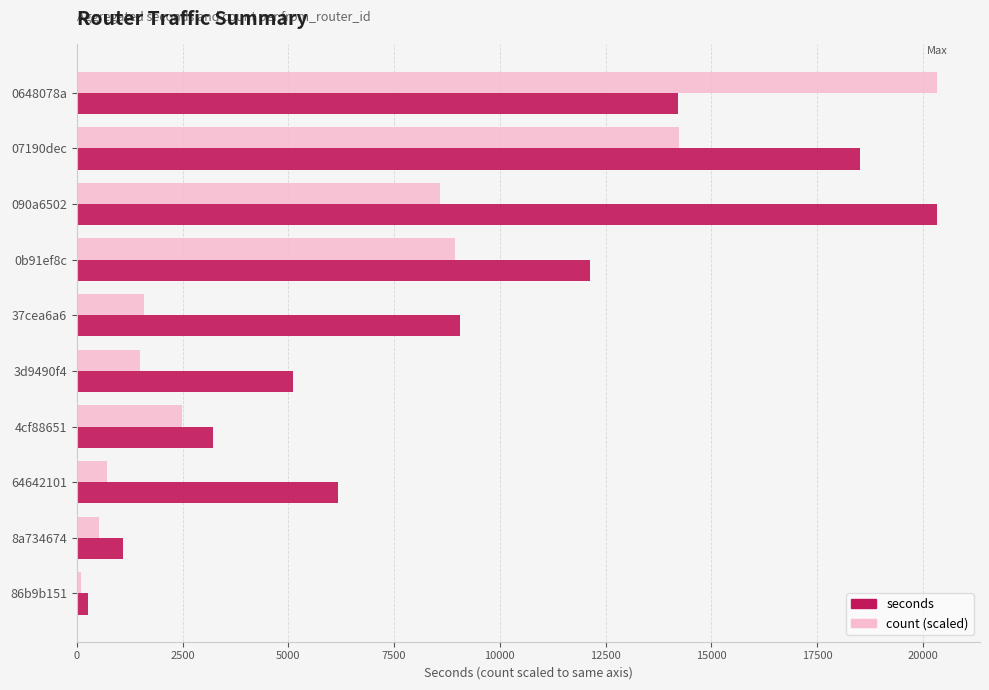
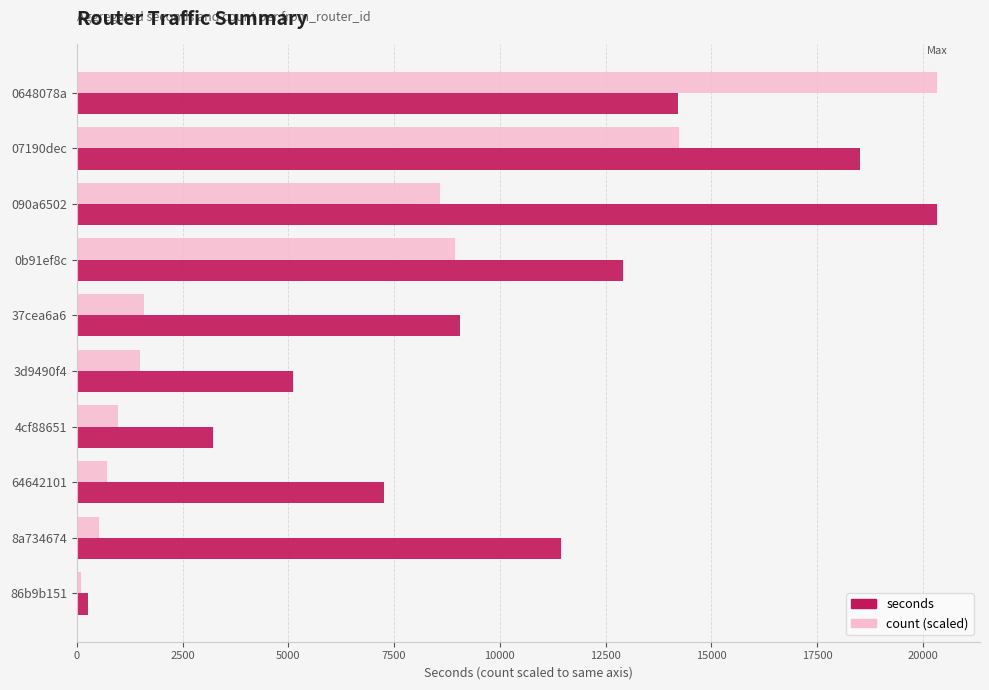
seconds, 0b91ef8c: 12100 -> 12900
count (scaled), 4cf88651: 2500 -> 1000
seconds, 64642101: 6200 -> 7300
seconds, 8a734674: 1100 -> 11400
